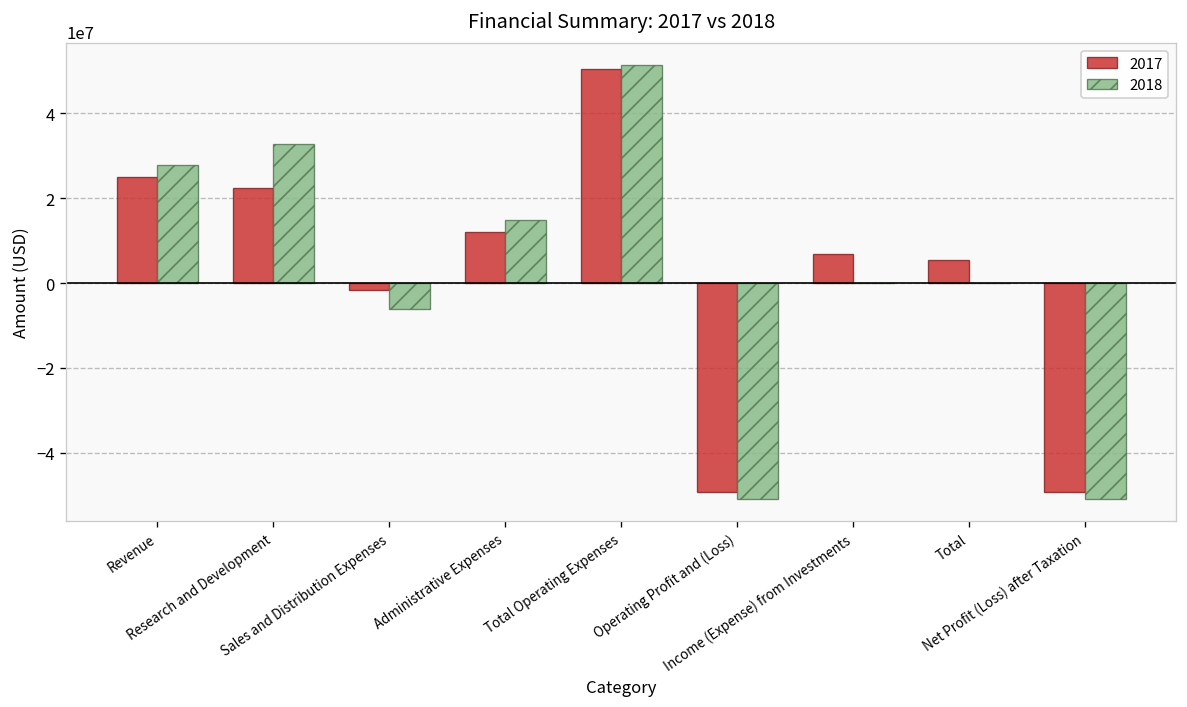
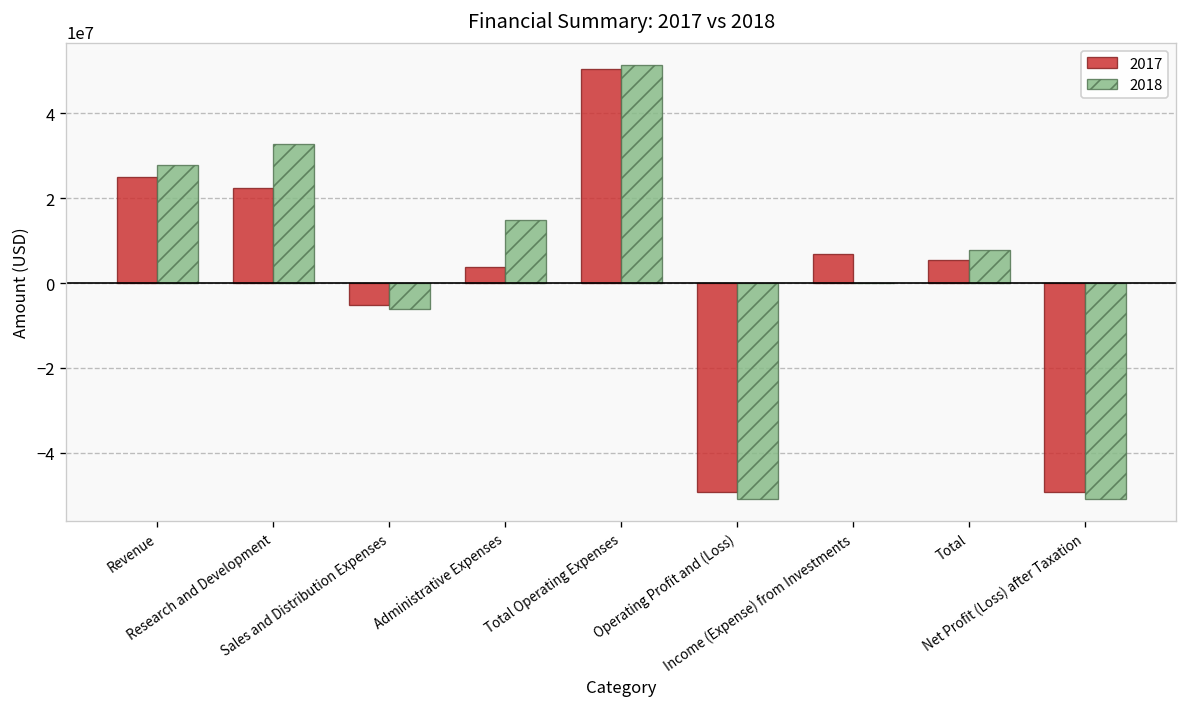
2017, Sales and Distribution Expenses: -2000000 -> -5000000
2017, Administrative Expenses: 12000000 -> 4000000
2018, Total: 0 -> 8000000
